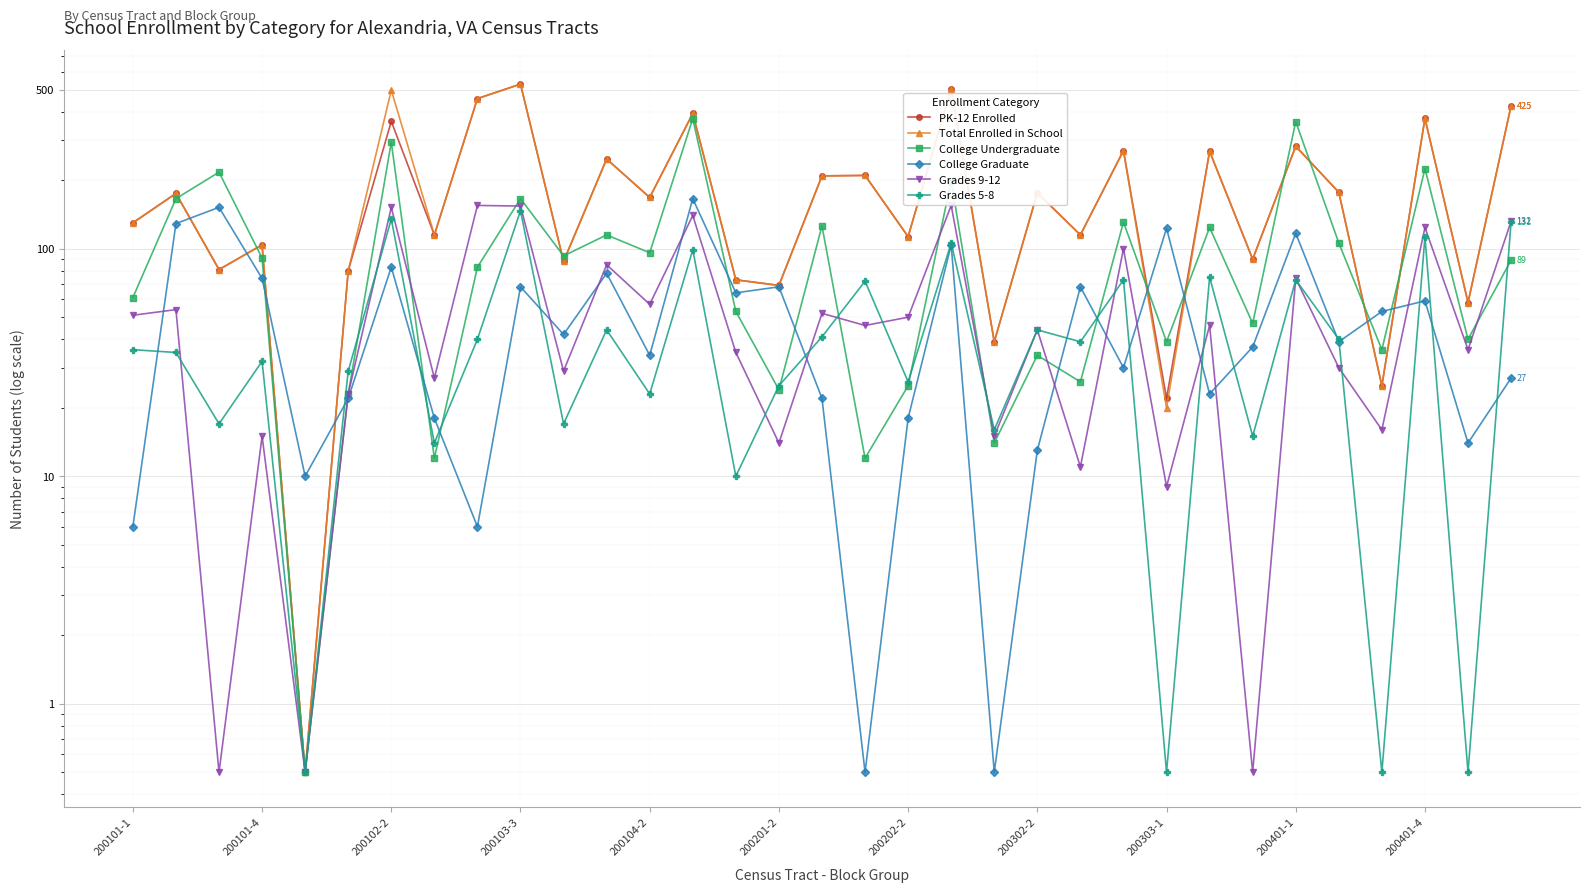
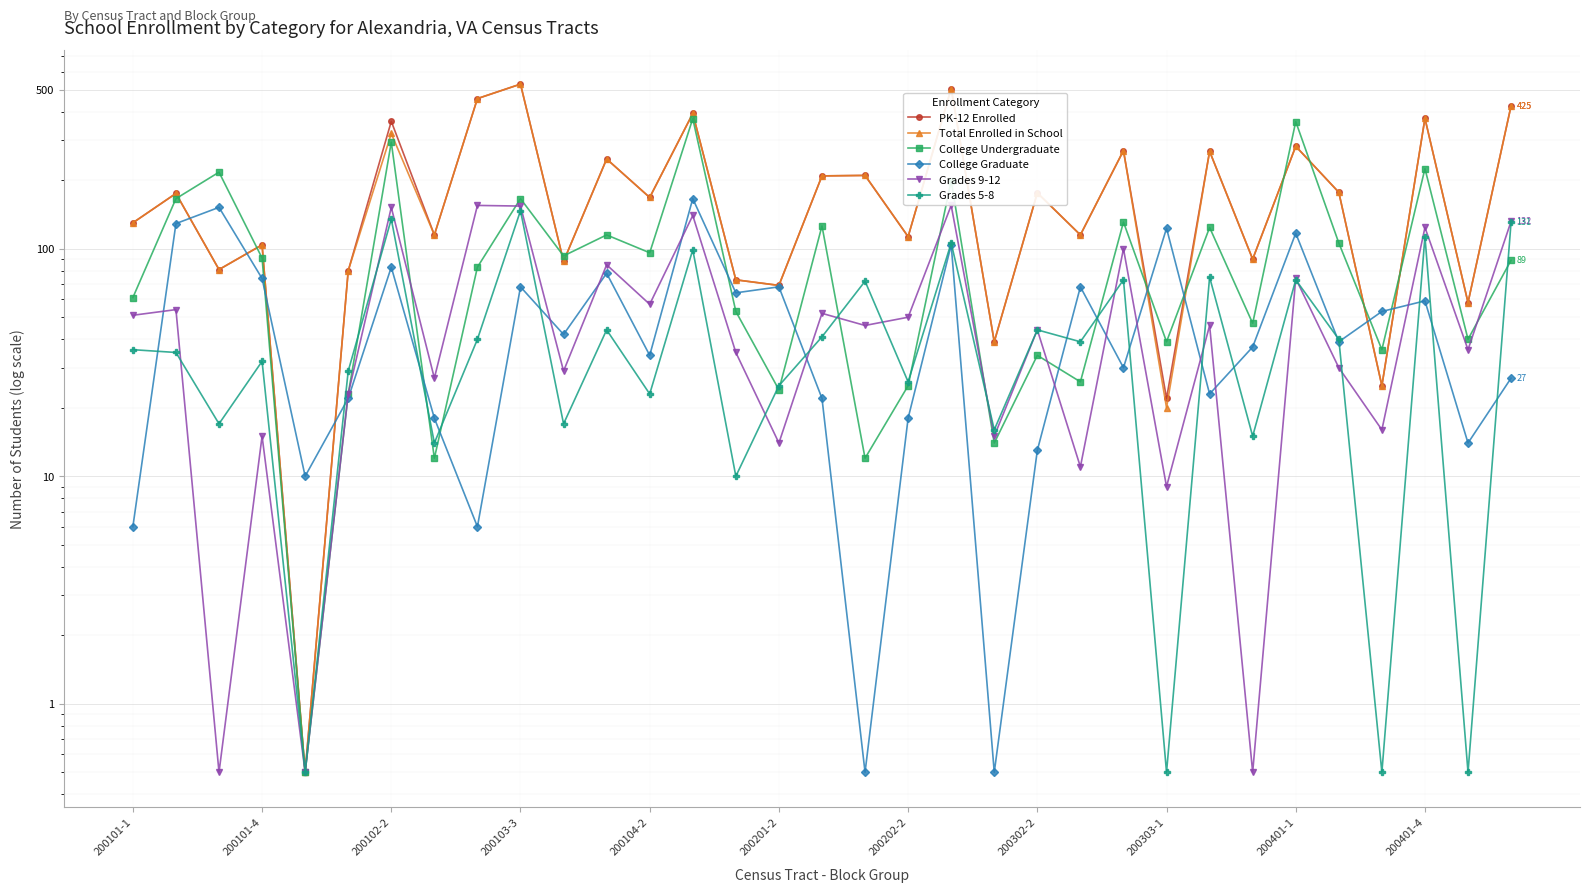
Total Enrolled in School, 200102-2: 500 -> 320
